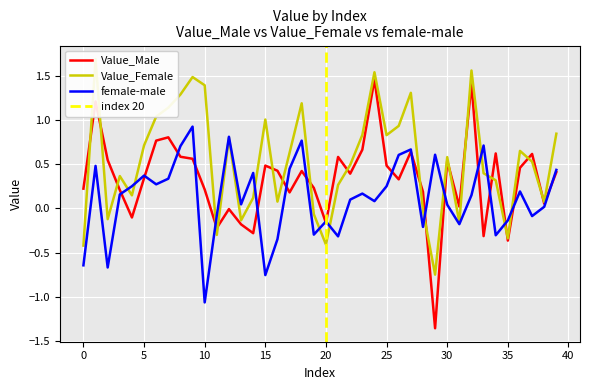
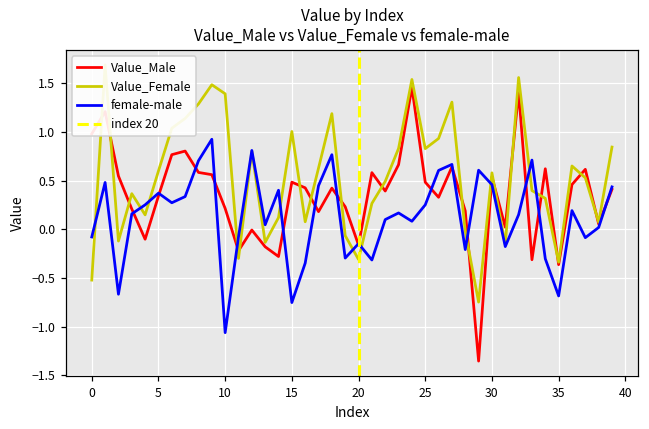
Value_Male, 0: 0.2 -> 1.0
Value_Female, 0: -0.4 -> -0.5
female-male, 0: -0.6 -> -0.1
Value_Female, 5: 0.7 -> 0.6
Value_Female, 20: -0.4 -> -0.3
female-male, 30: 0.0 -> 0.5
female-male, 35: -0.1 -> -0.7
